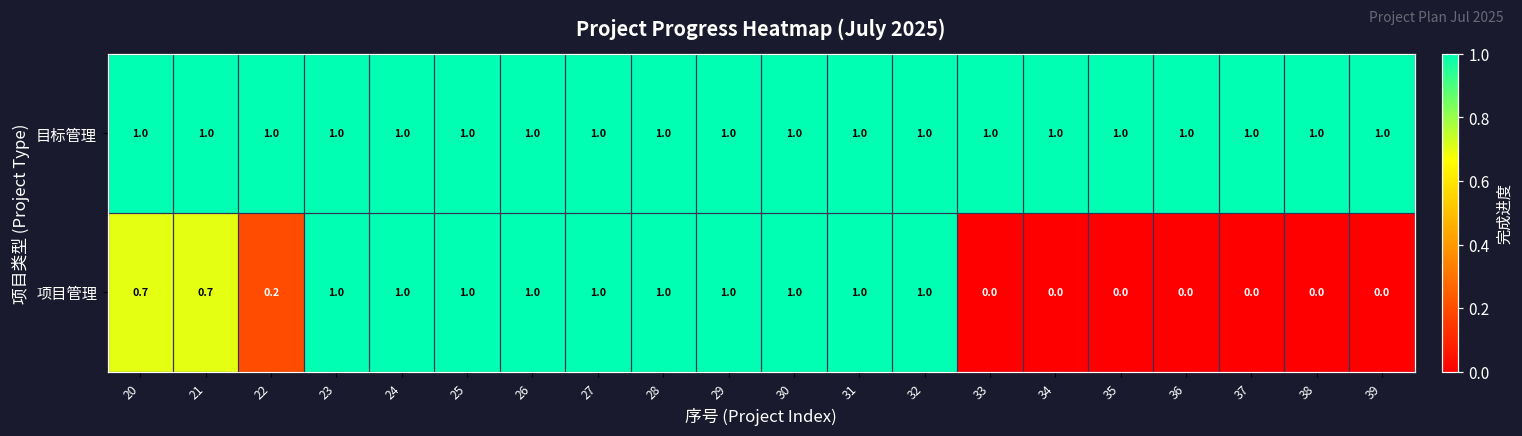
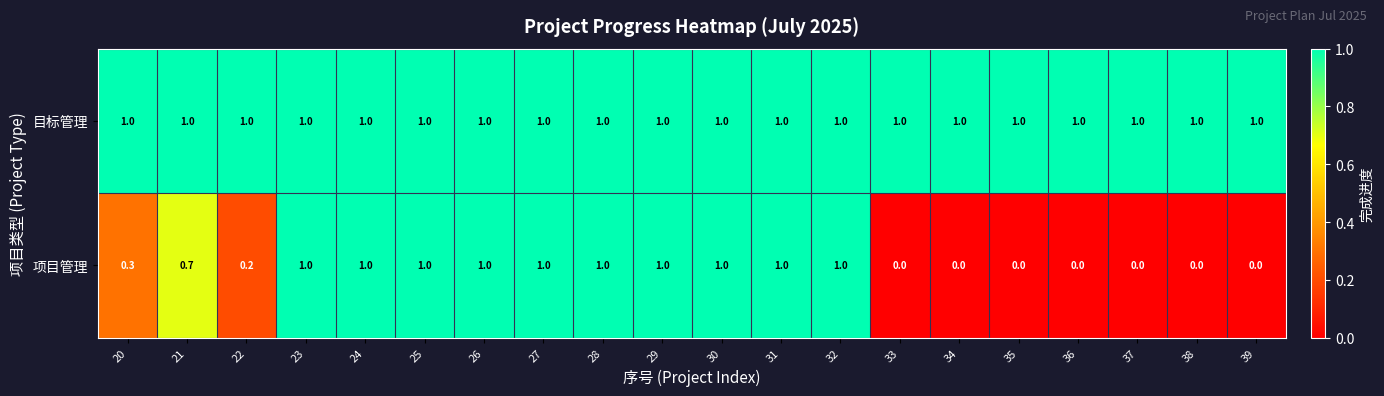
项目管理, 20: 0.7 -> 0.3
